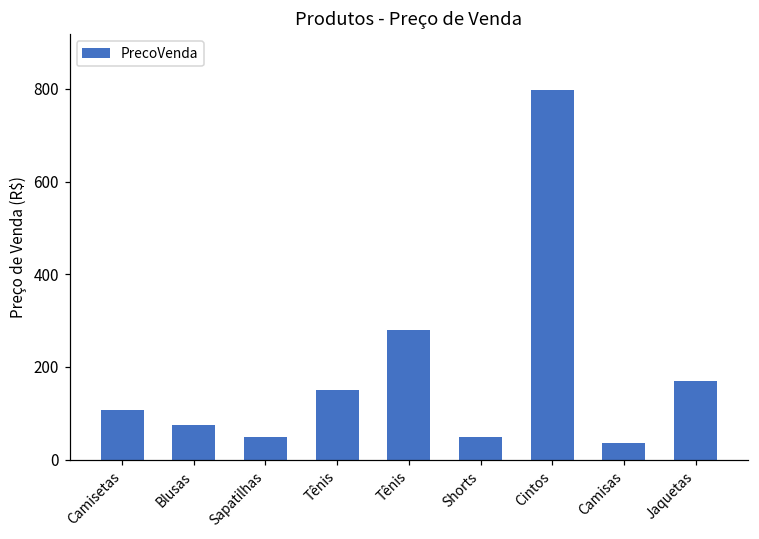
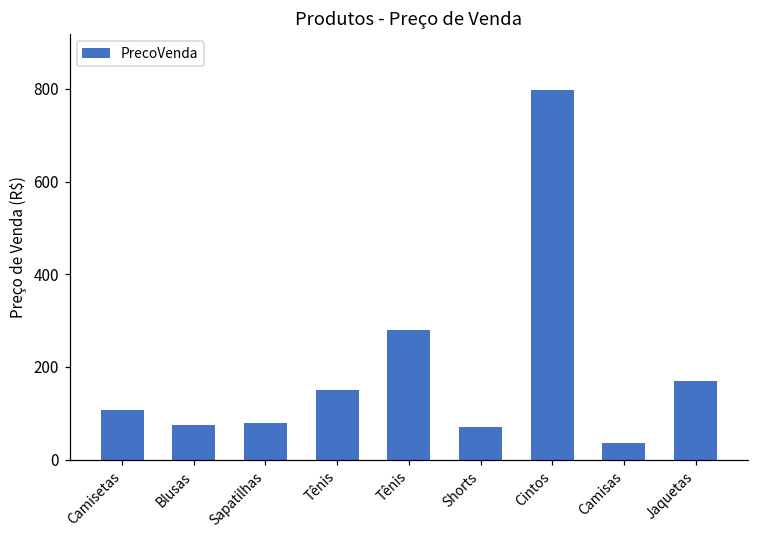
Sapatilhas: 50 -> 80
Shorts: 50 -> 70
